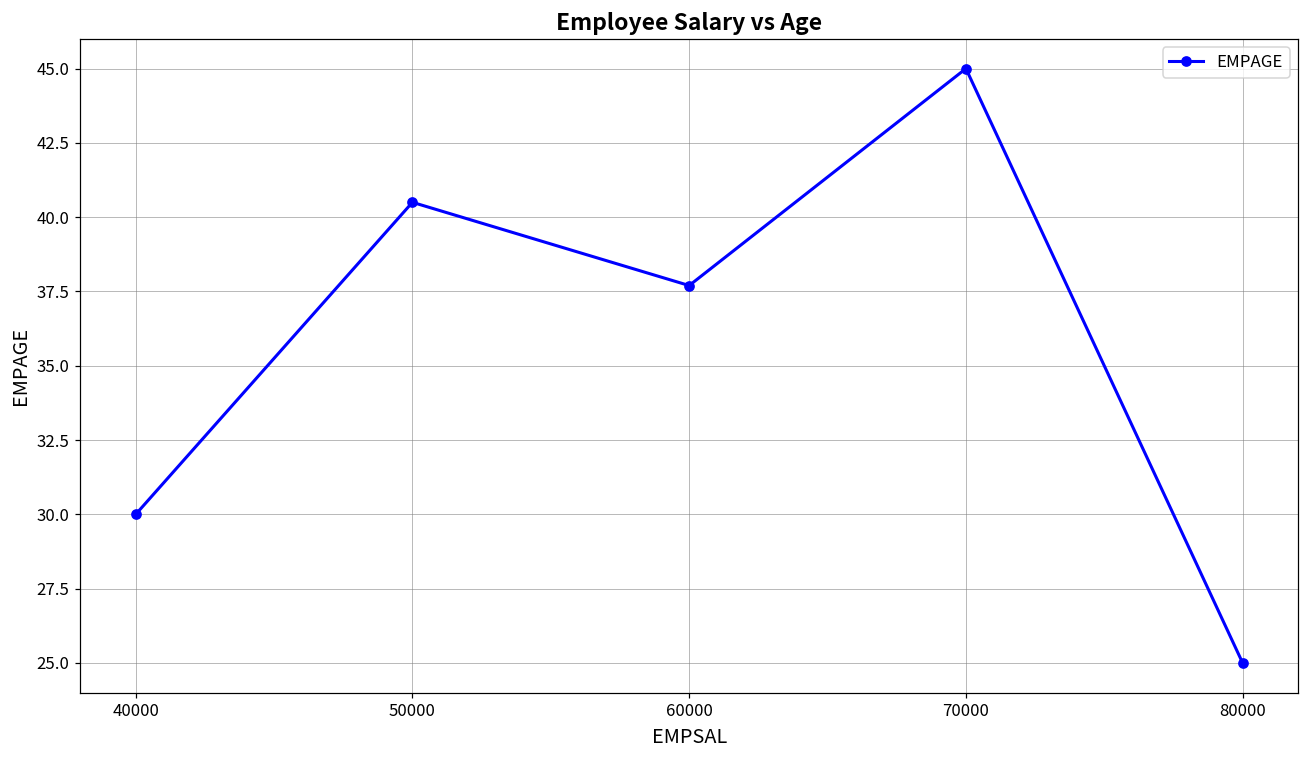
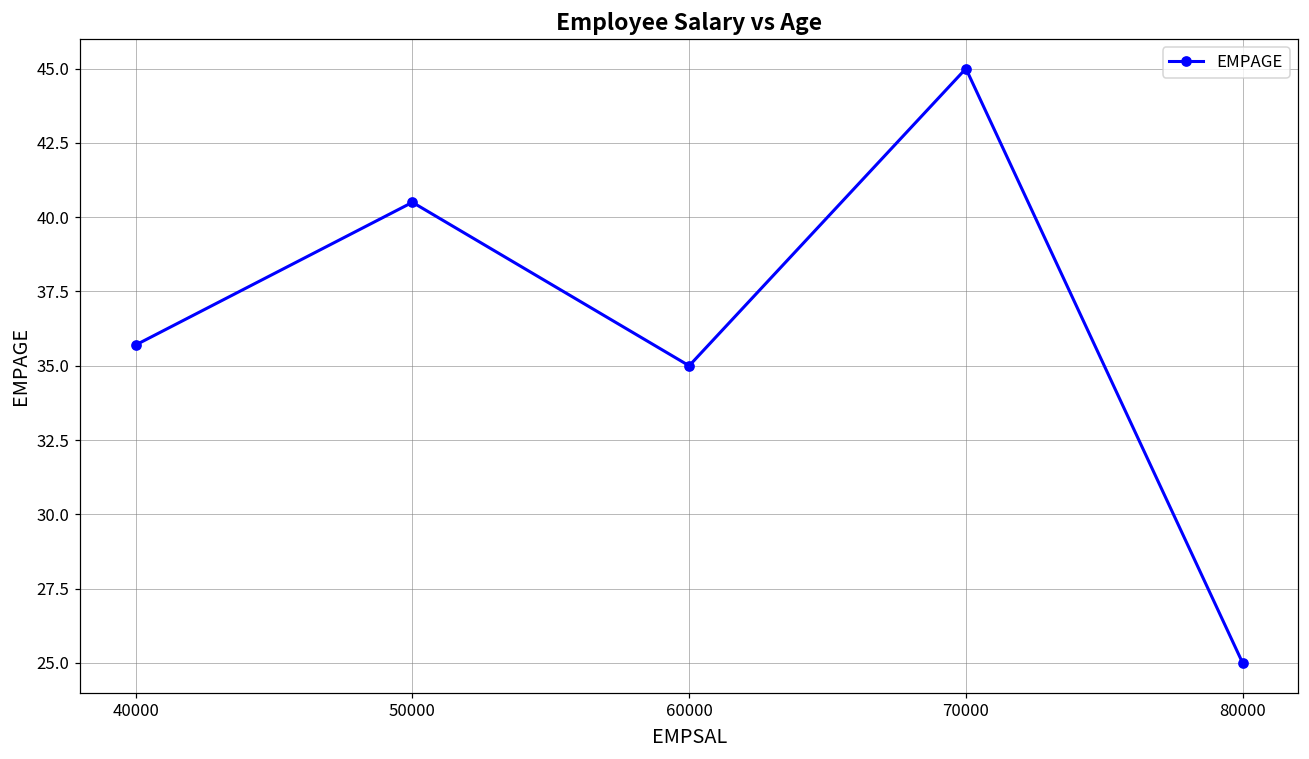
40000: 30.0 -> 35.7
60000: 37.7 -> 35.0
